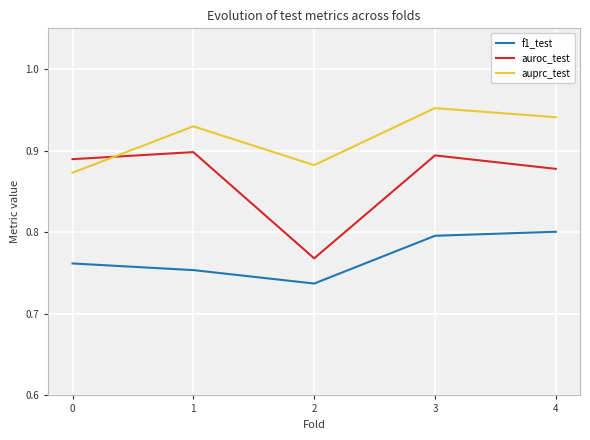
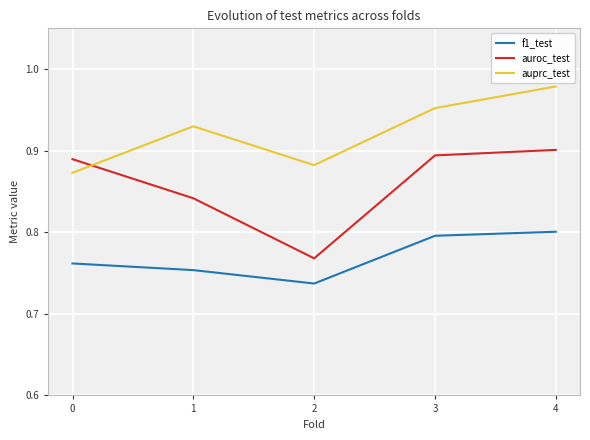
auroc_test, 1: 0.90 -> 0.84
auroc_test, 4: 0.88 -> 0.90
auprc_test, 4: 0.94 -> 0.98
